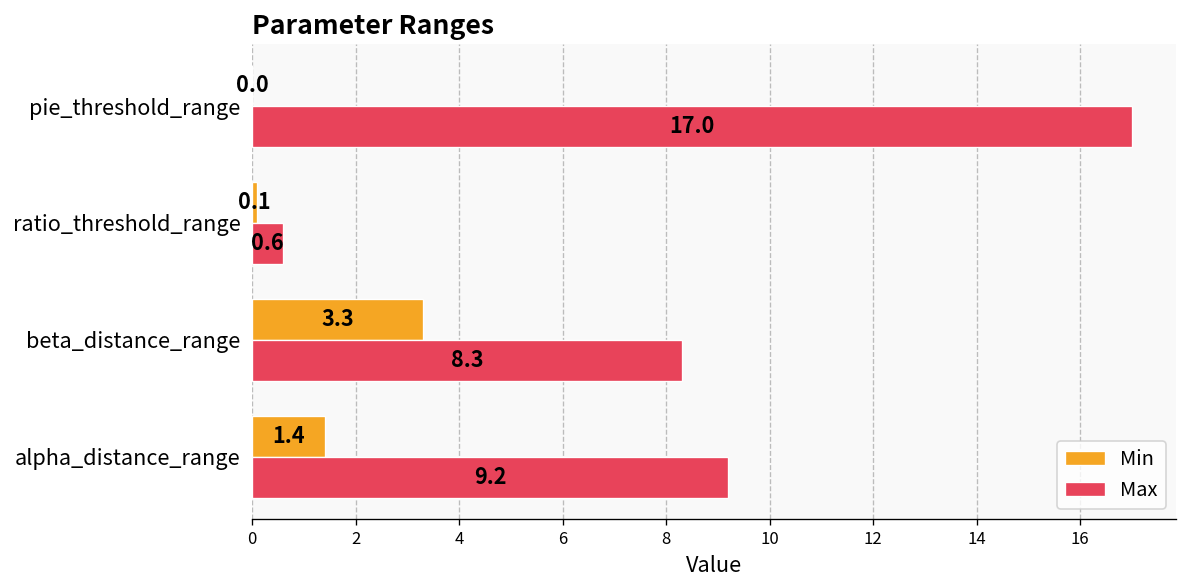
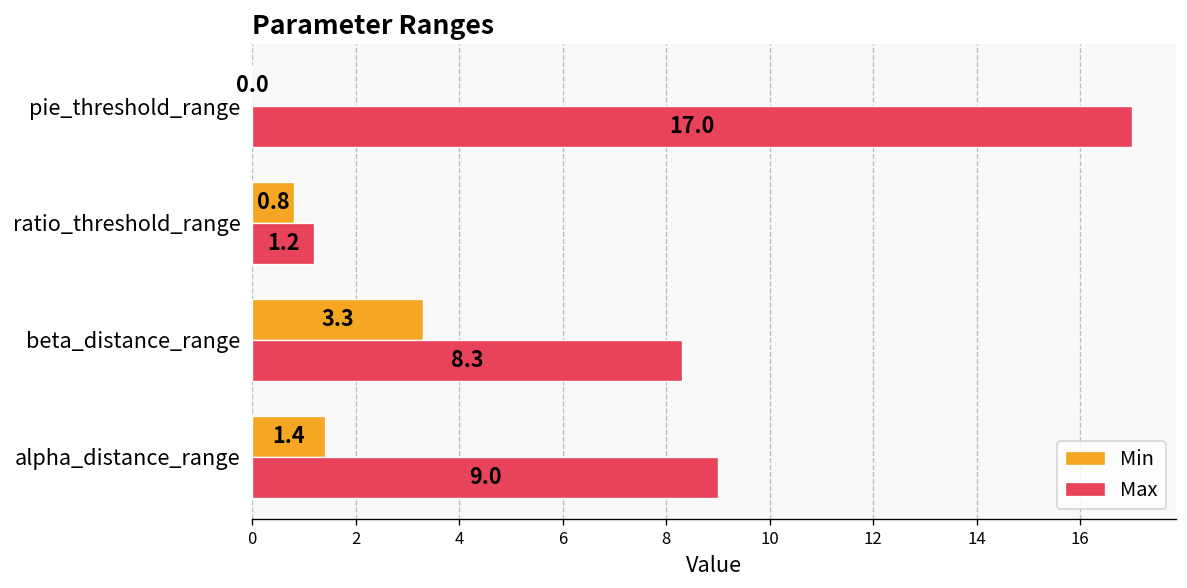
Min, ratio_threshold_range: 0.1 -> 0.8
Max, ratio_threshold_range: 0.6 -> 1.2
Max, alpha_distance_range: 9.2 -> 9.0
